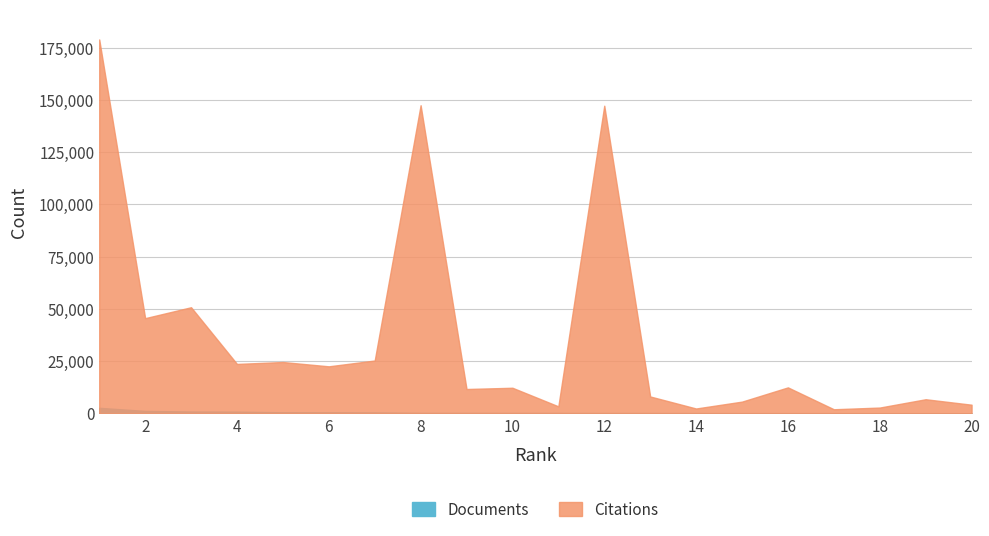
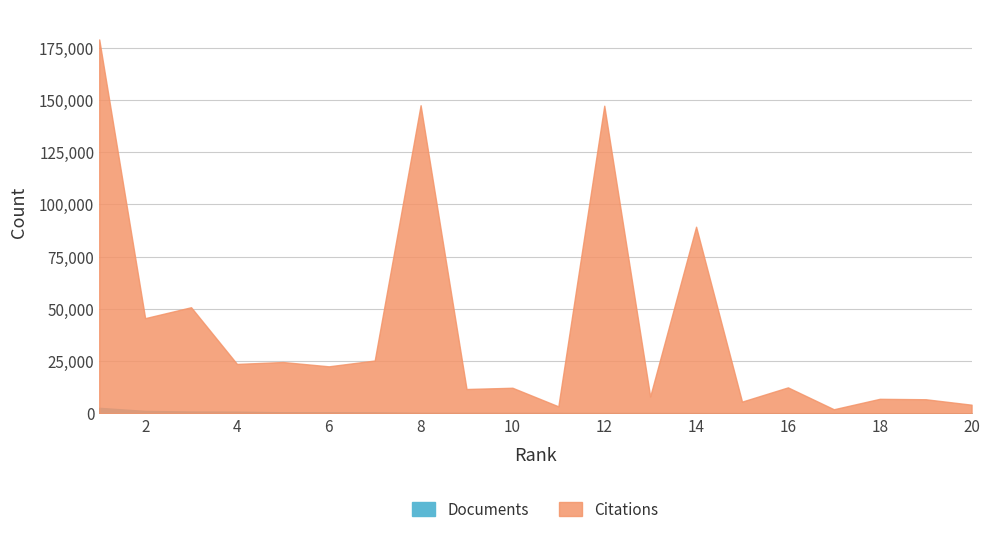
Citations, 14: 2,000 -> 89,000
Citations, 18: 3,000 -> 7,000
